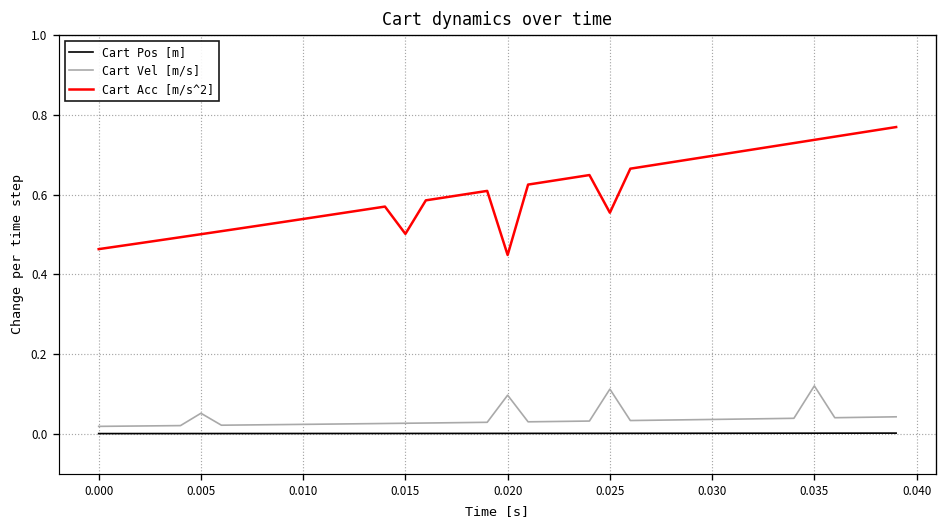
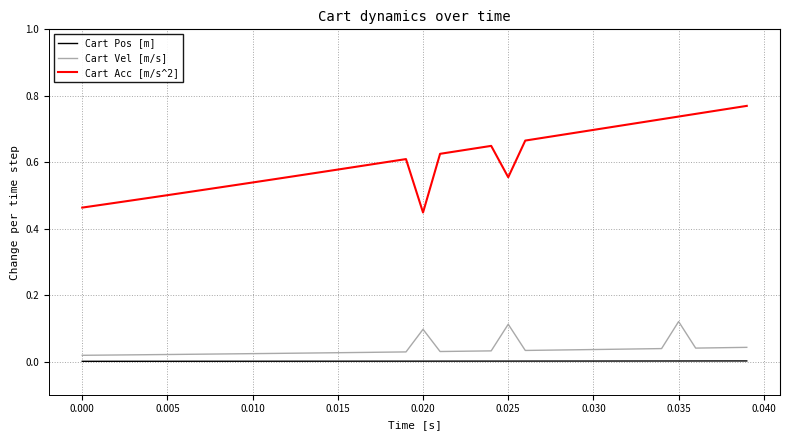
Cart Vel [m/s], 0.005: 0.05 -> 0.02
Cart Acc [m/s^2], 0.015: 0.50 -> 0.58
